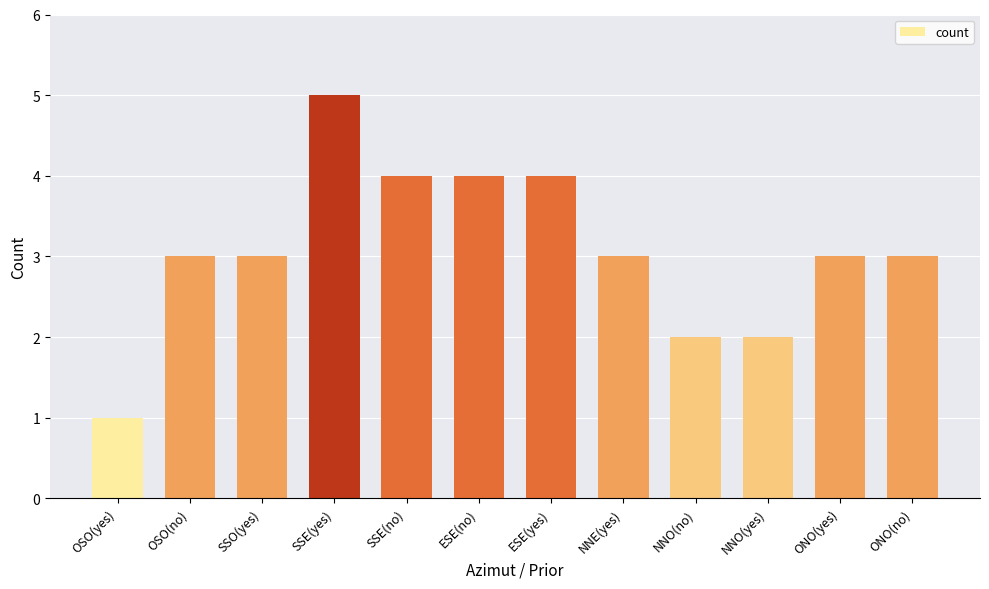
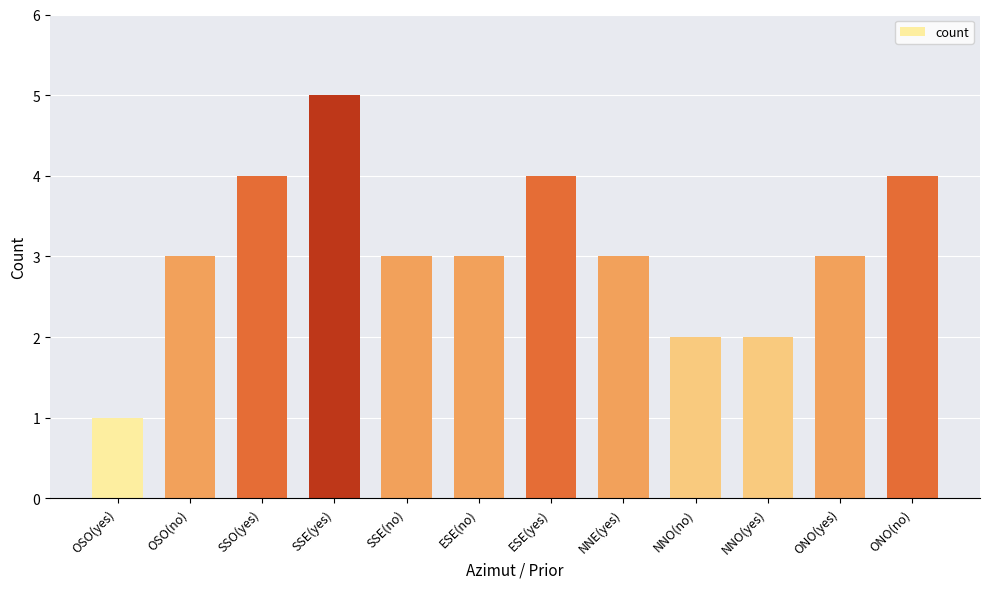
SSO(yes): 3 -> 4
SSE(no): 4 -> 3
ESE(no): 4 -> 3
ONO(no): 3 -> 4
